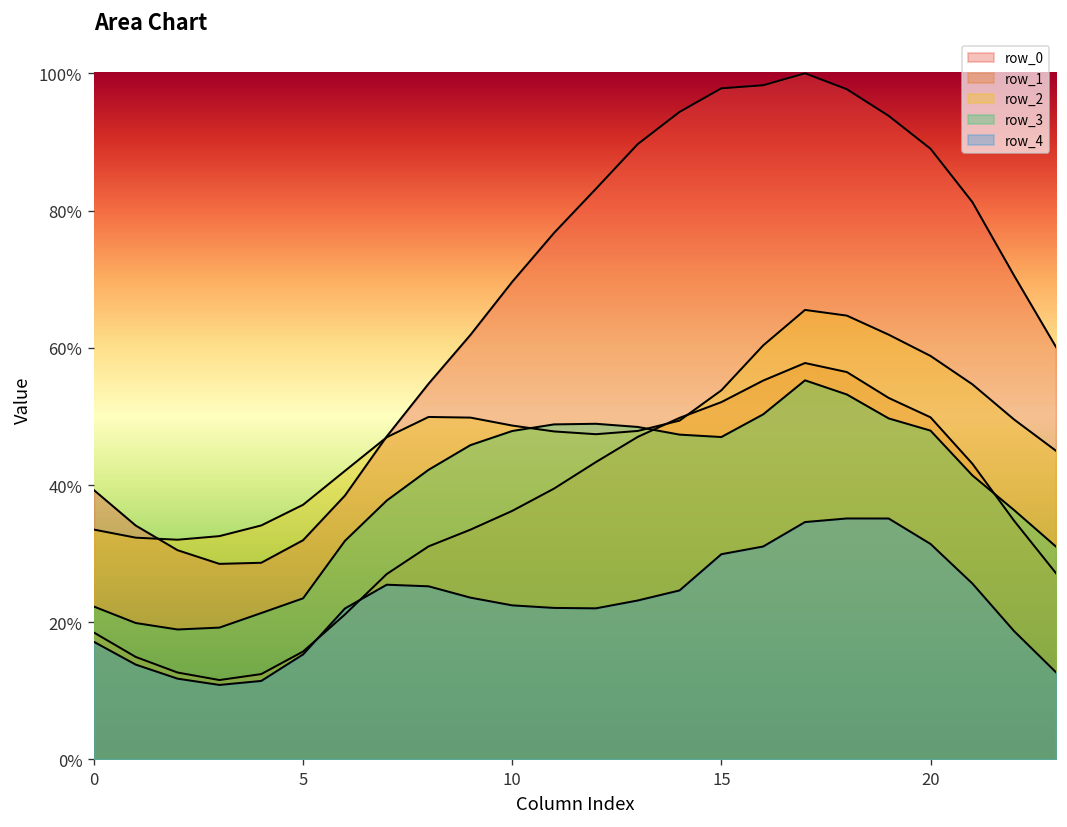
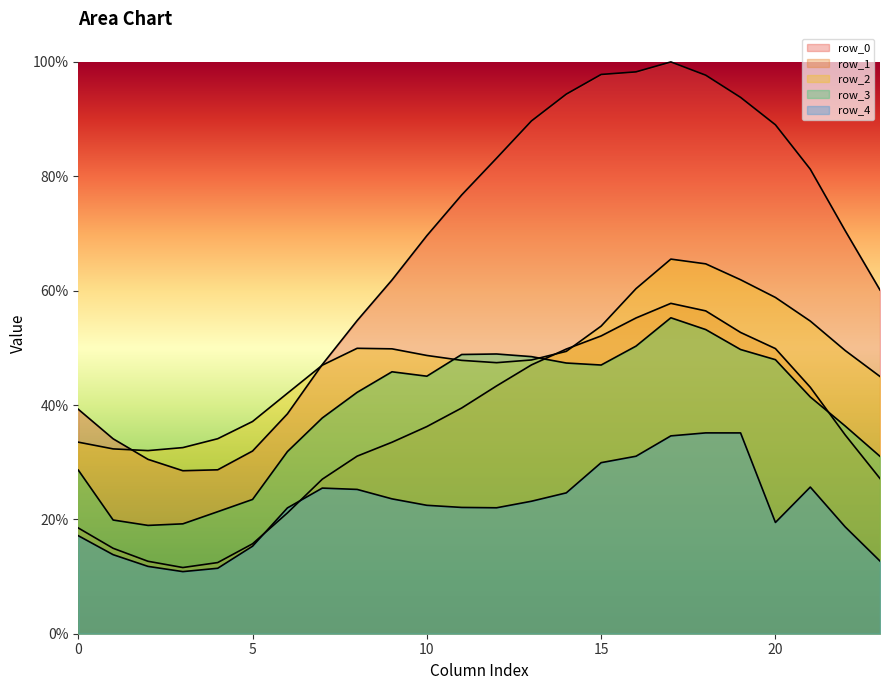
row_3, 0: 22% -> 29%
row_3, 10: 48% -> 45%
row_4, 20: 31% -> 19%
